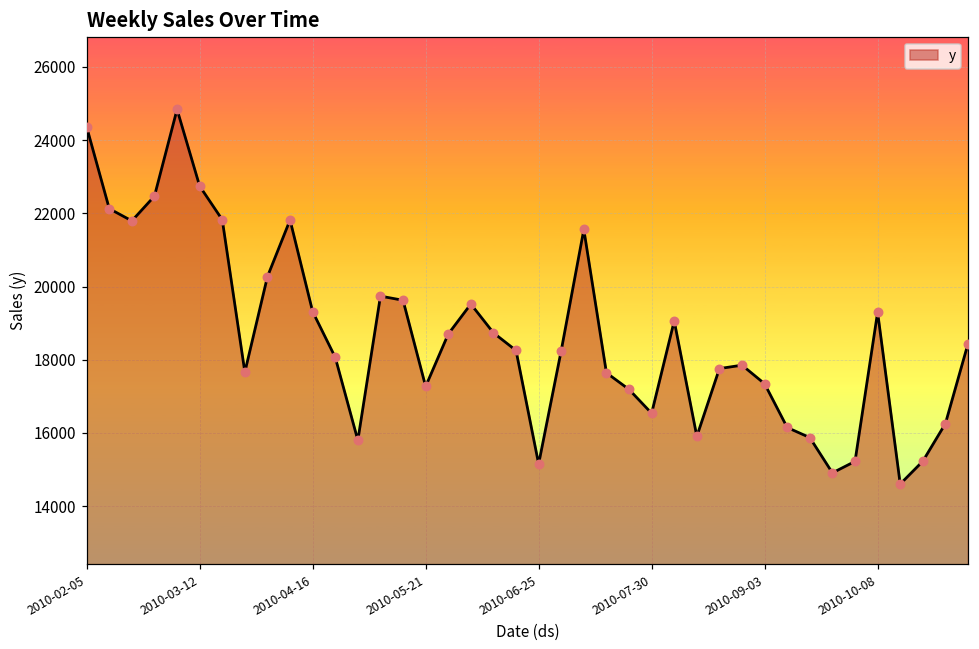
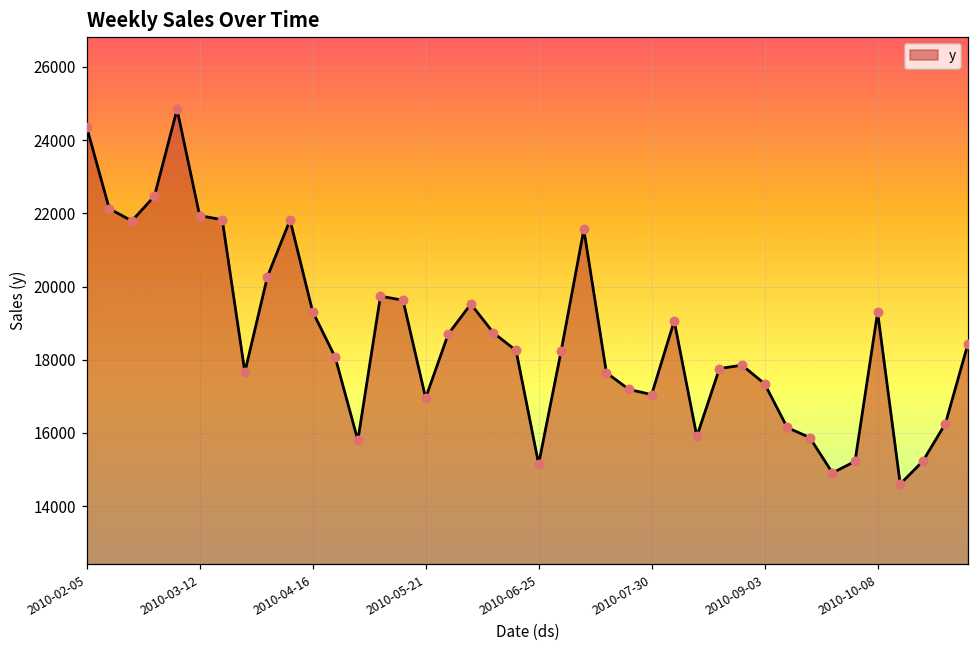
2010-03-12: 22700 -> 21900
2010-05-21: 17300 -> 17000
2010-07-30: 16500 -> 17000
